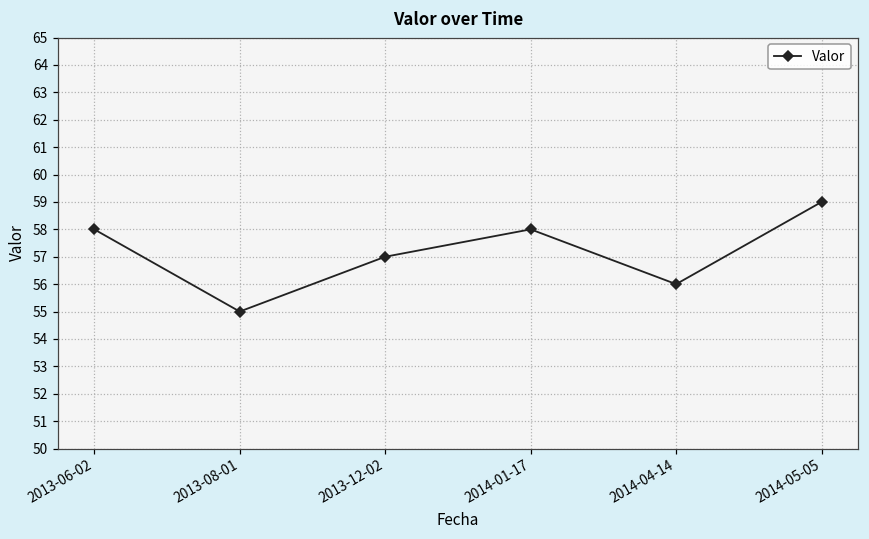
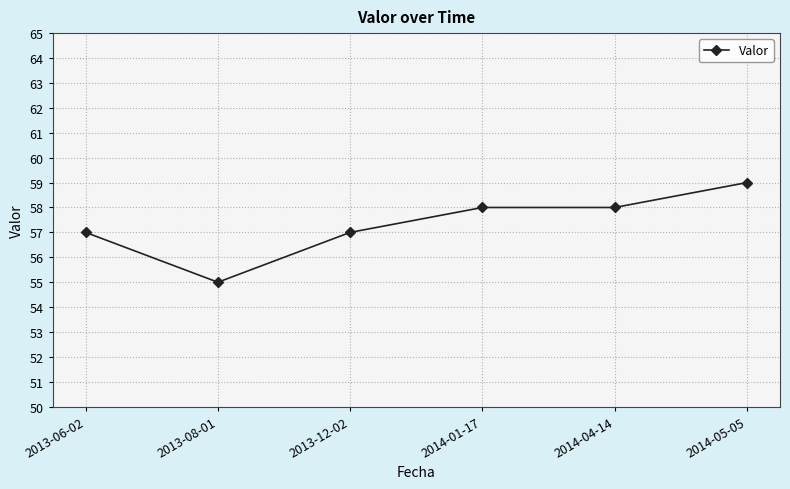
2013-06-02: 58 -> 57
2014-04-14: 56 -> 58
